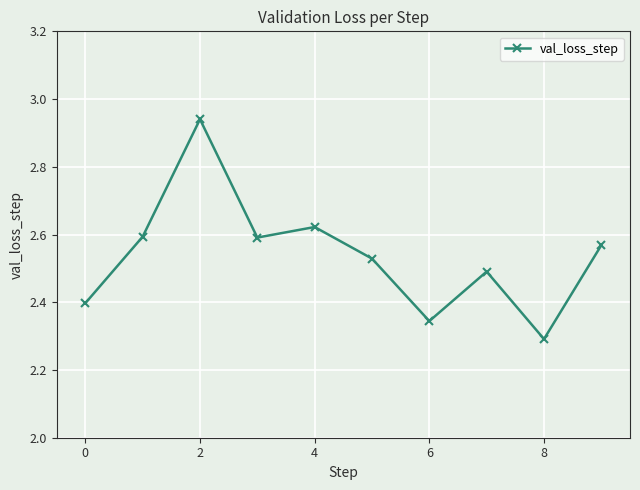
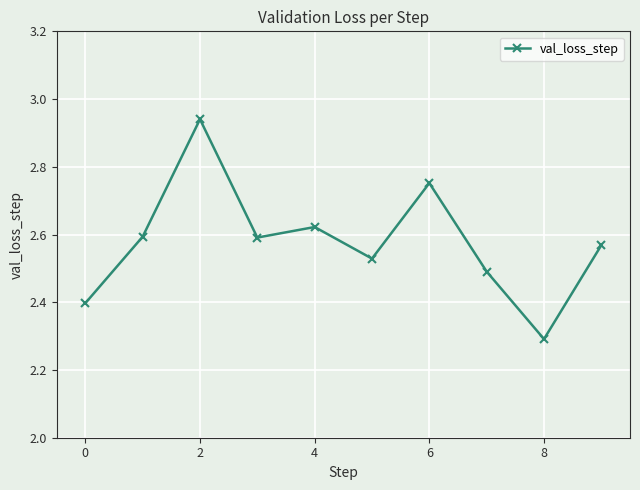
6: 2.34 -> 2.75
